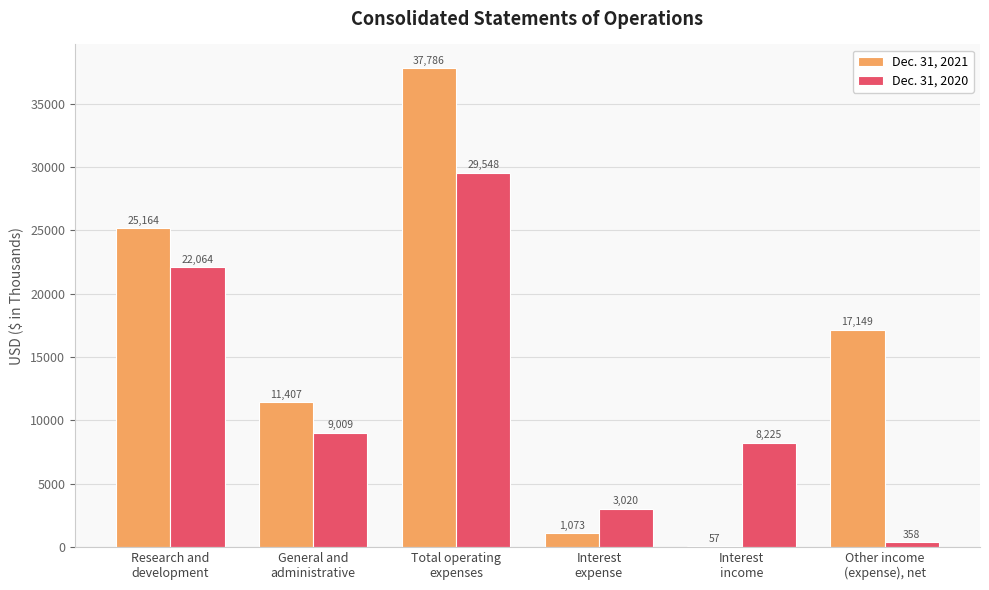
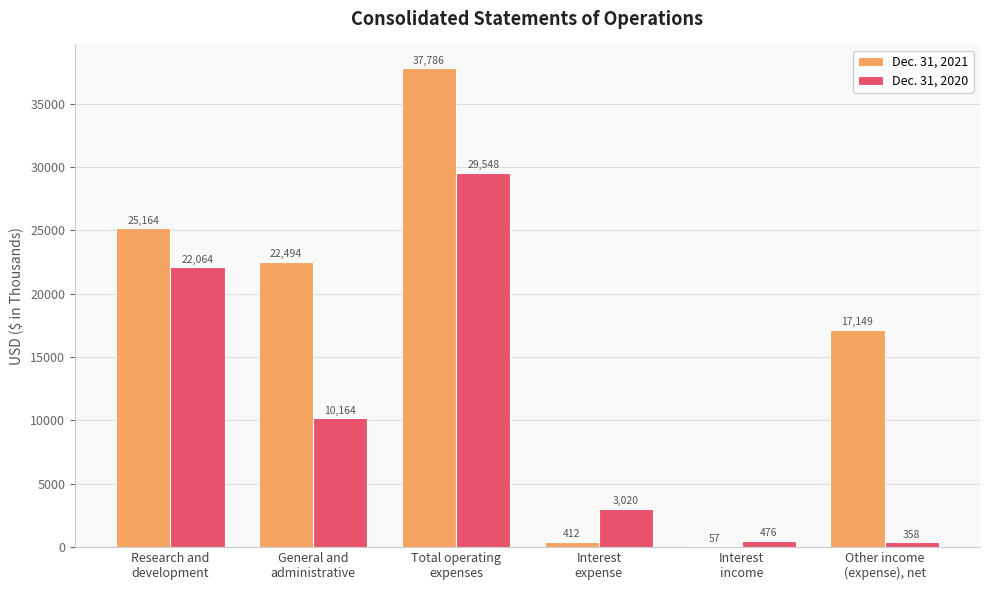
Dec. 31, 2021, General and administrative: 11,407 -> 22,494
Dec. 31, 2020, General and administrative: 9,009 -> 10,164
Dec. 31, 2021, Interest expense: 1,073 -> 412
Dec. 31, 2020, Interest income: 8,225 -> 476
